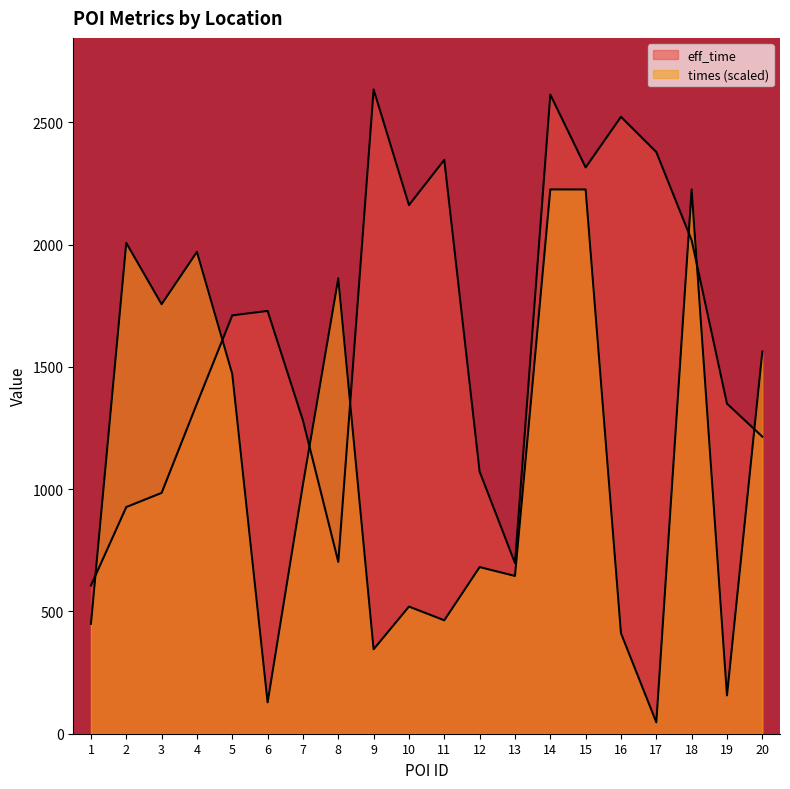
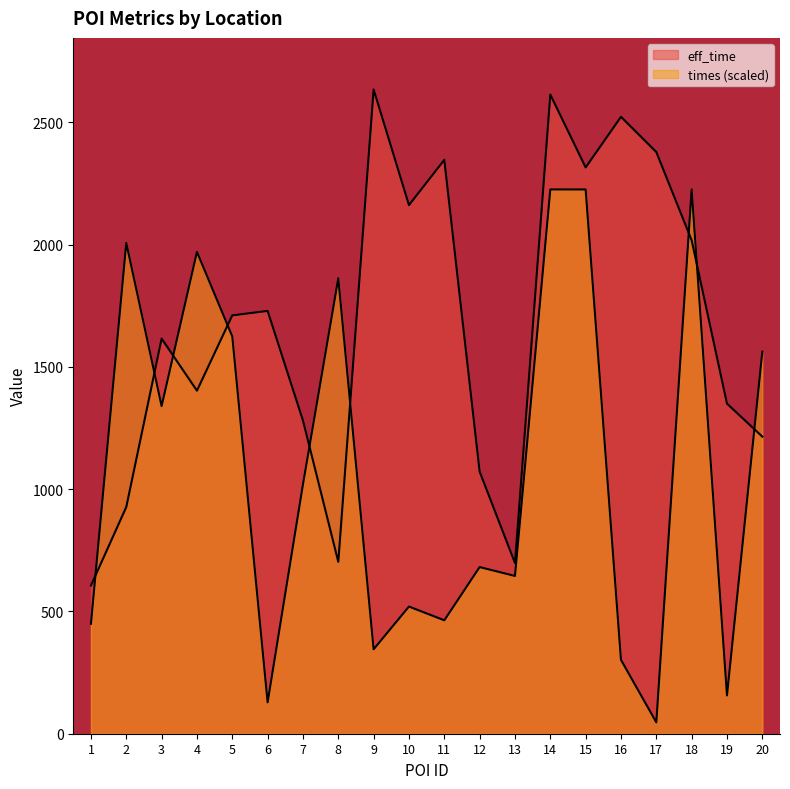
eff_time, 3: 980 -> 1620
times (scaled), 3: 1760 -> 1340
eff_time, 4: 1350 -> 1400
times (scaled), 5: 1470 -> 1620
times (scaled), 16: 410 -> 300
